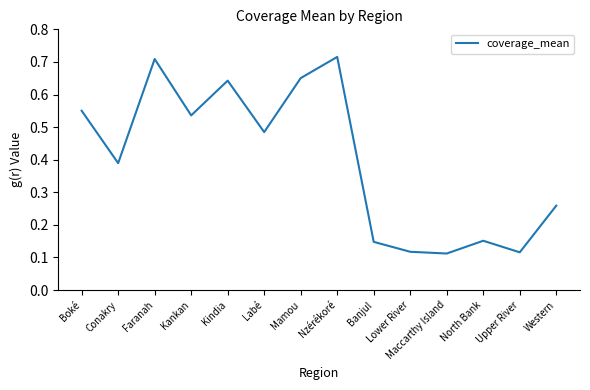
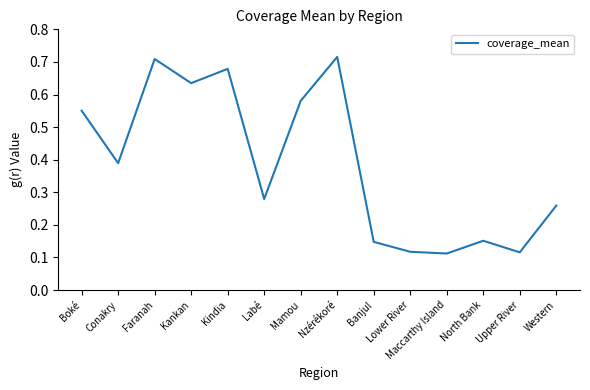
Kankan: 0.54 -> 0.63
Kindia: 0.64 -> 0.68
Labé: 0.48 -> 0.28
Mamou: 0.65 -> 0.58
